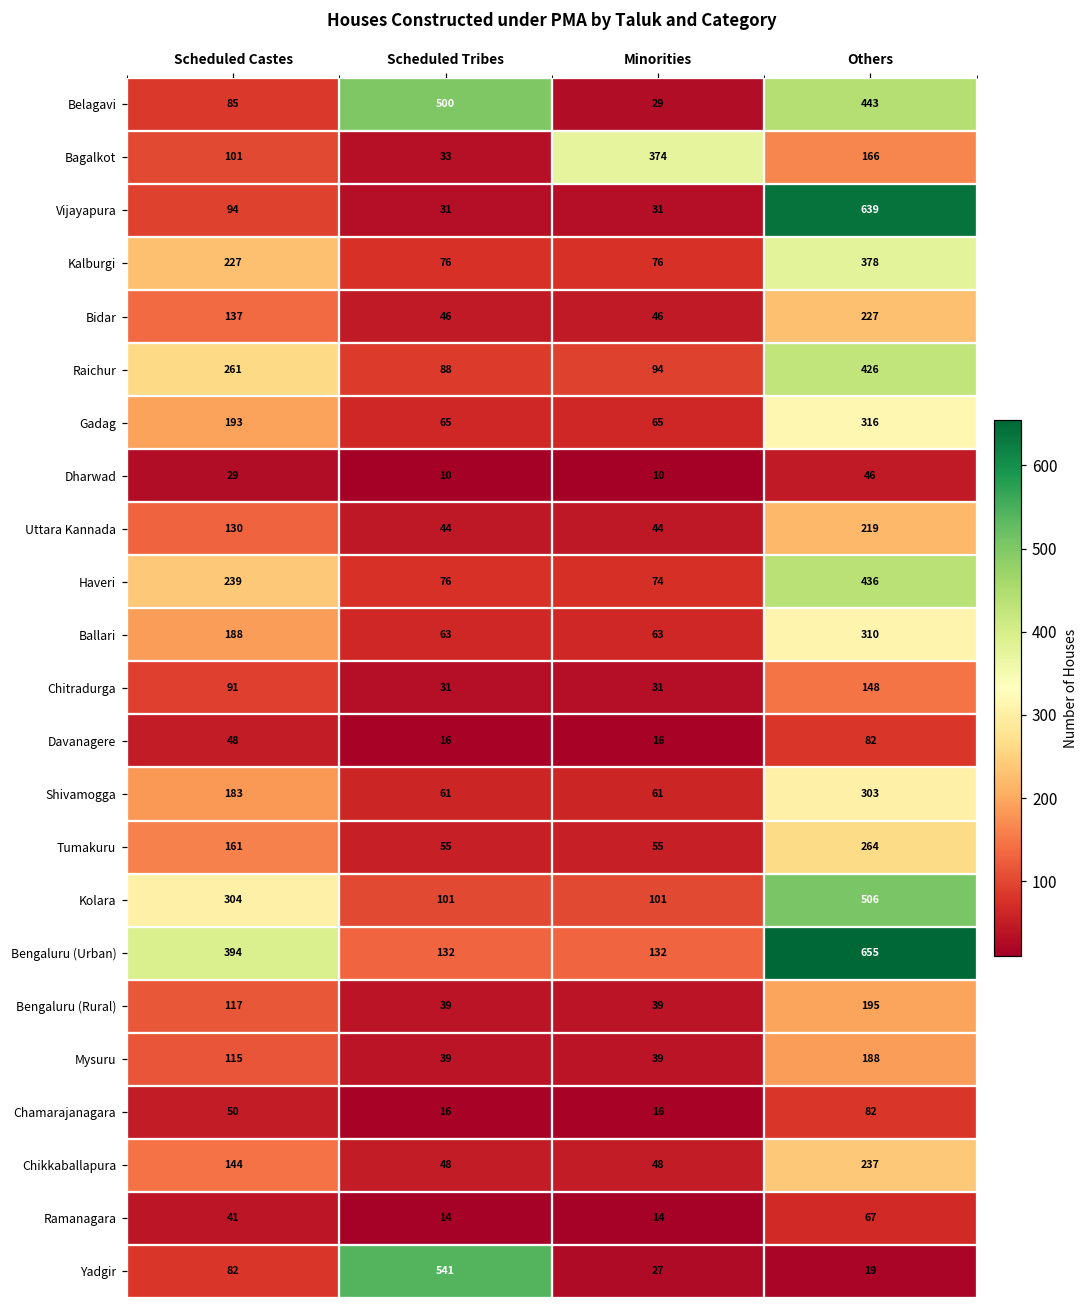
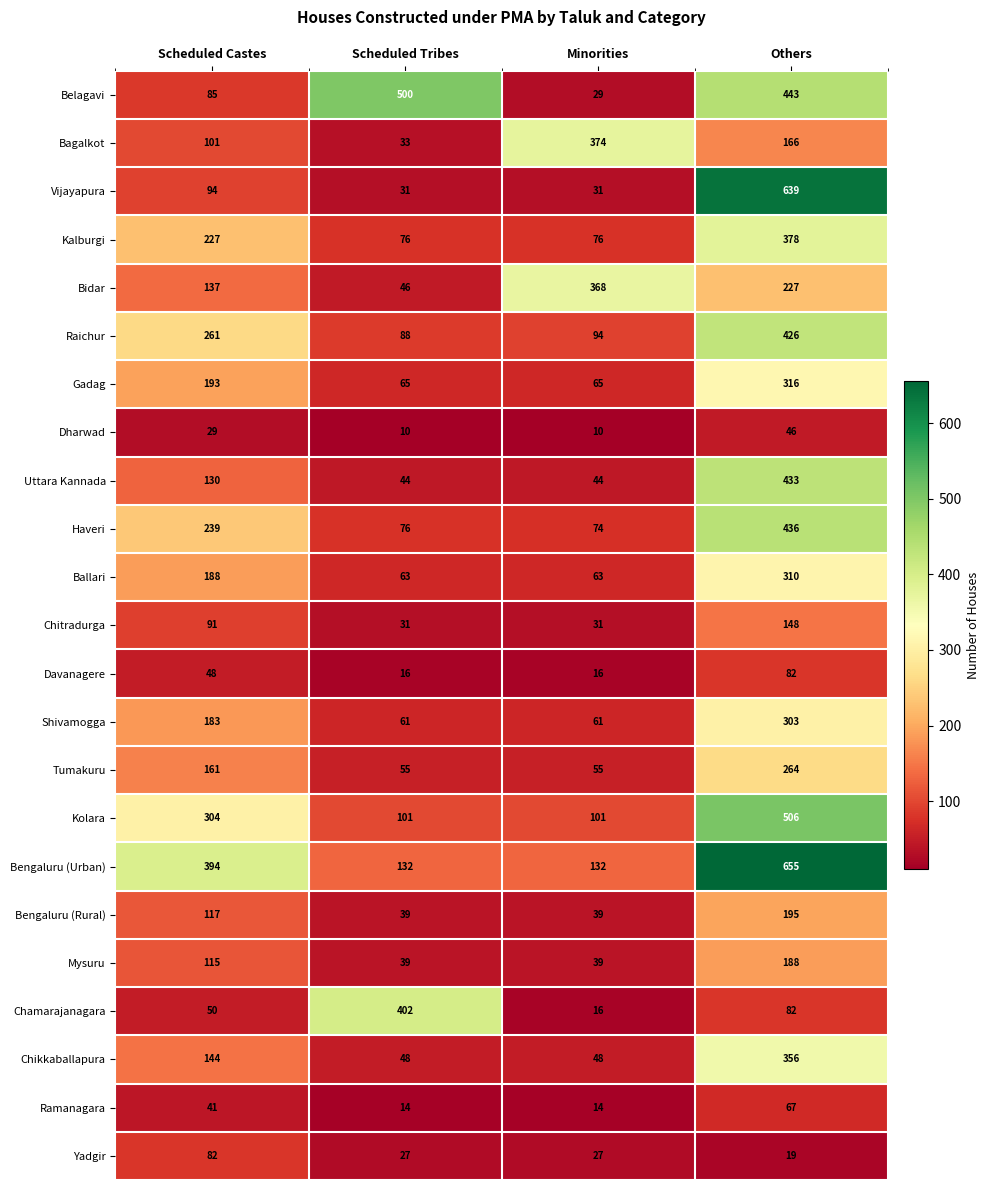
Bidar, Minorities: 46 -> 368
Uttara Kannada, Others: 219 -> 433
Chamarajanagara, Scheduled Tribes: 16 -> 402
Chikkaballapura, Others: 237 -> 356
Yadgir, Scheduled Tribes: 541 -> 27
